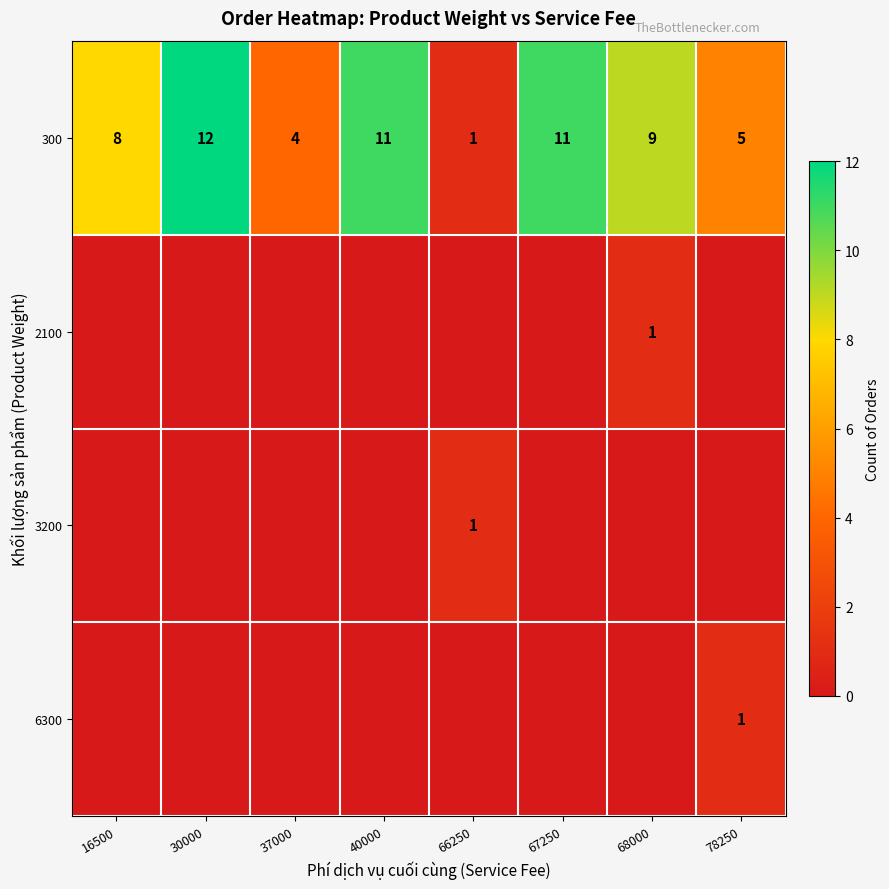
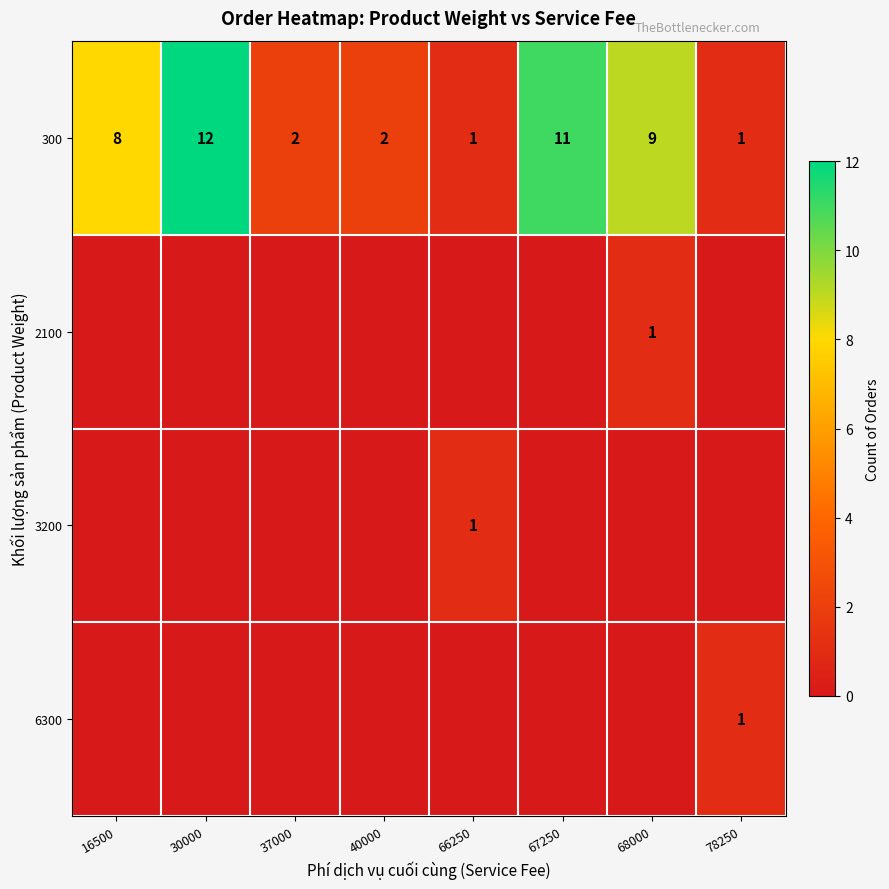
300, 37000: 4 -> 2
300, 40000: 11 -> 2
300, 78250: 5 -> 1
